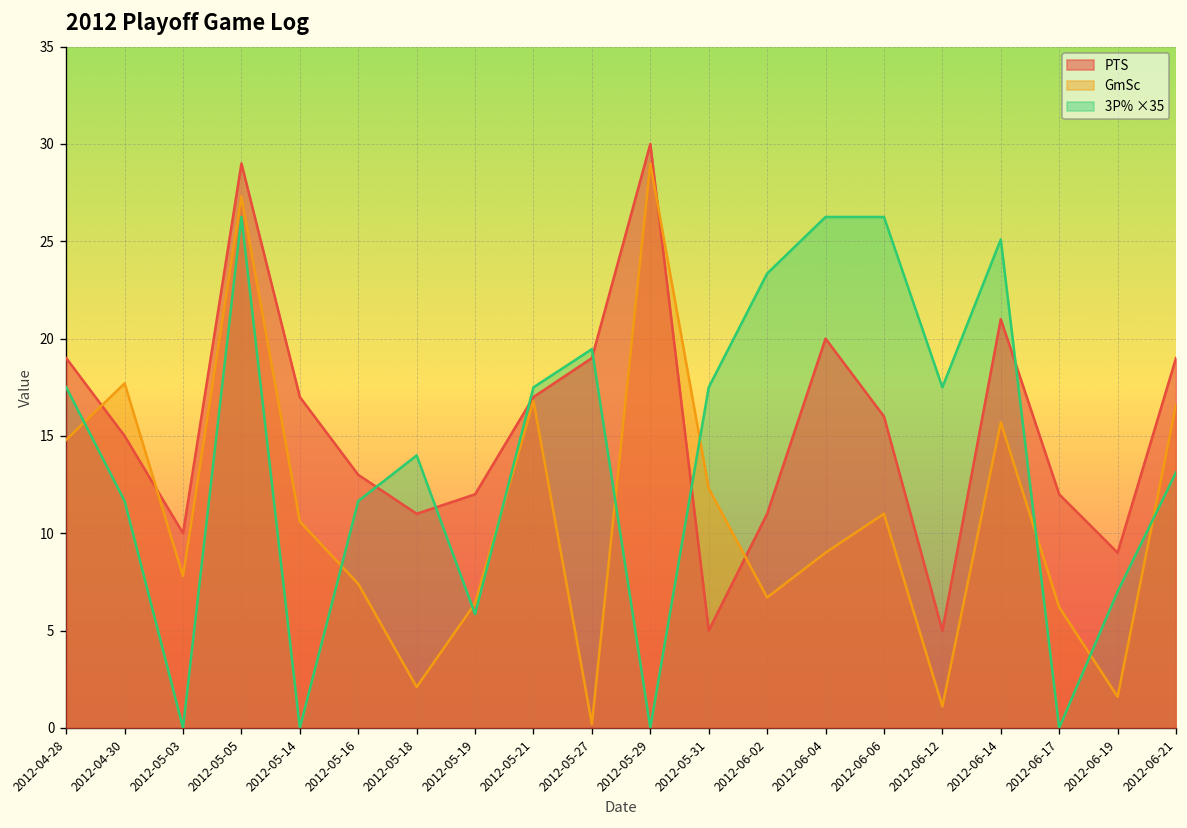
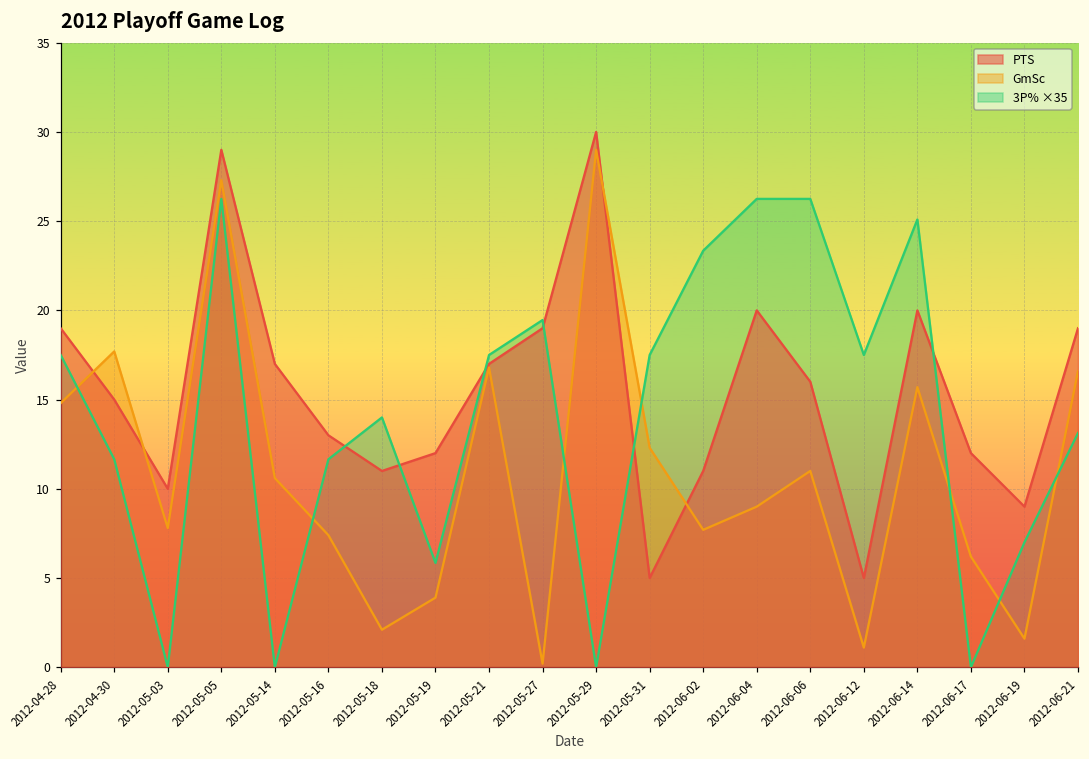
GmSc, 2012-05-19: 6.4 -> 3.9
GmSc, 2012-06-02: 6.7 -> 7.7
PTS, 2012-06-14: 21 -> 20
